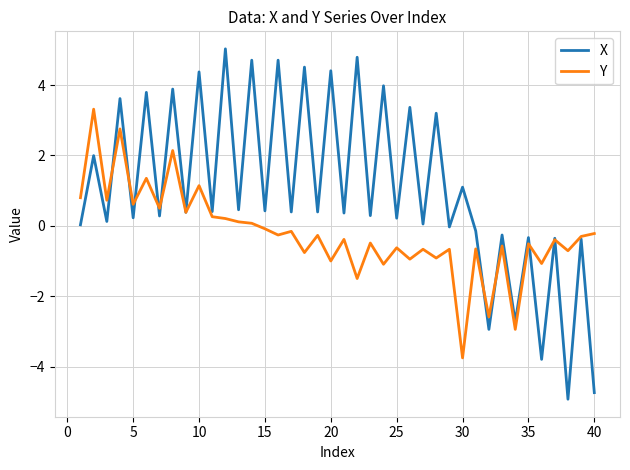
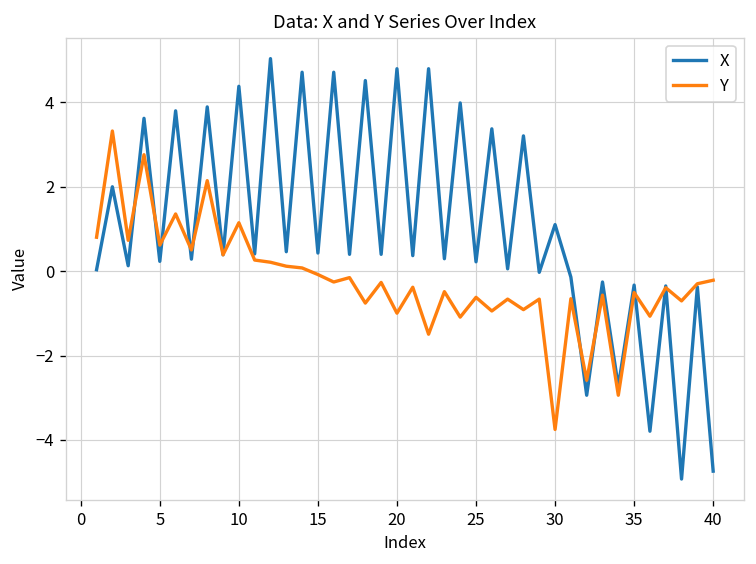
X, 20: 4.4 -> 4.8
